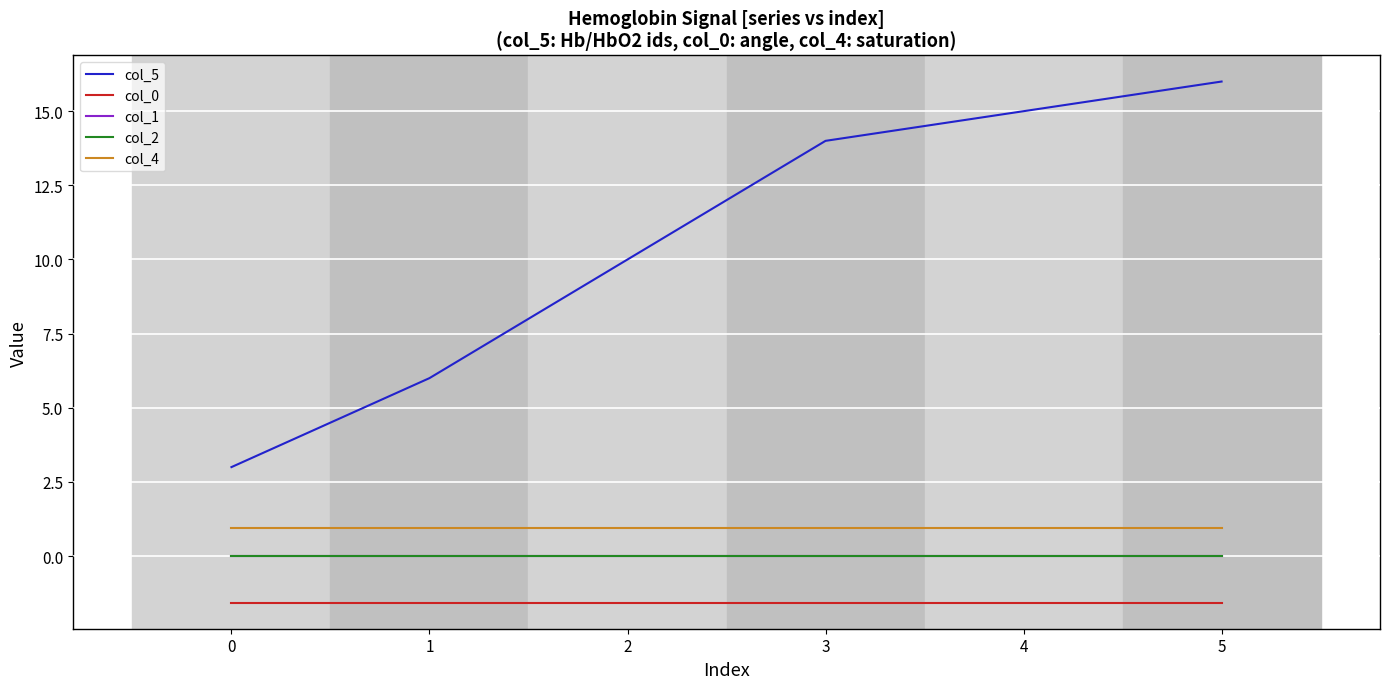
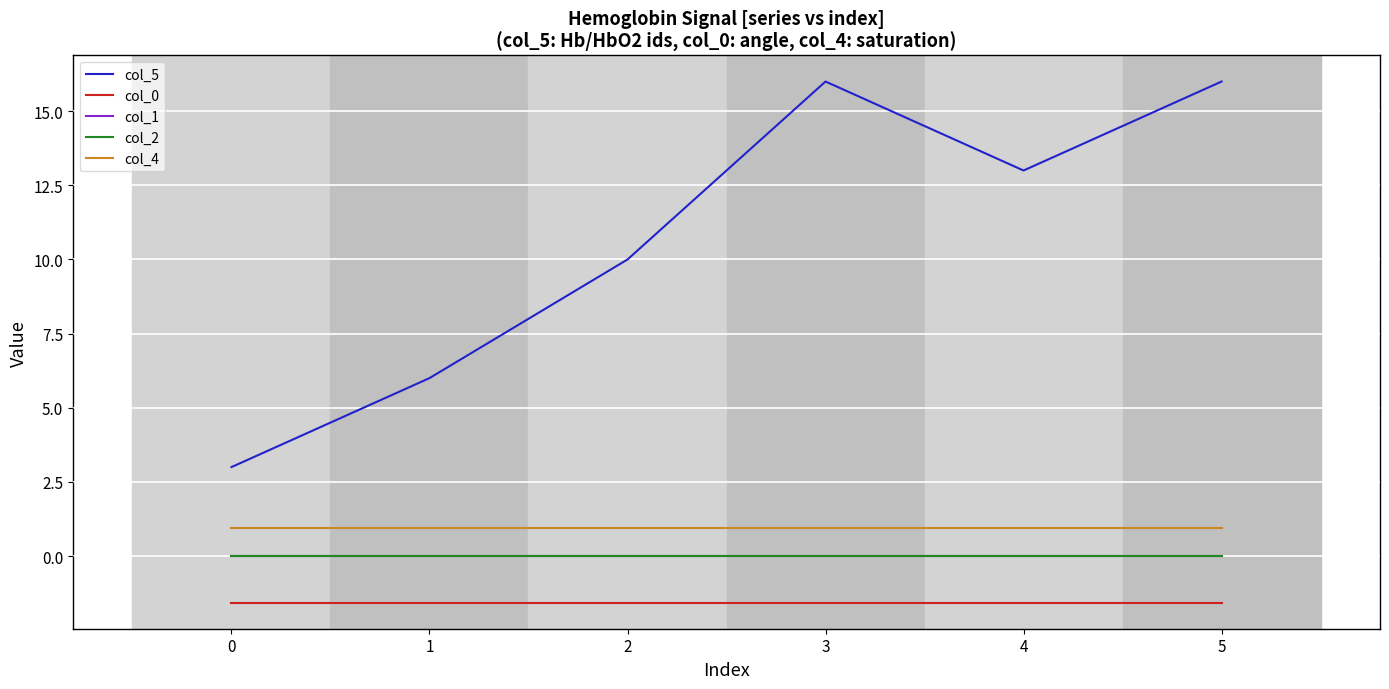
col_5, 3: 14 -> 16
col_5, 4: 15 -> 13
